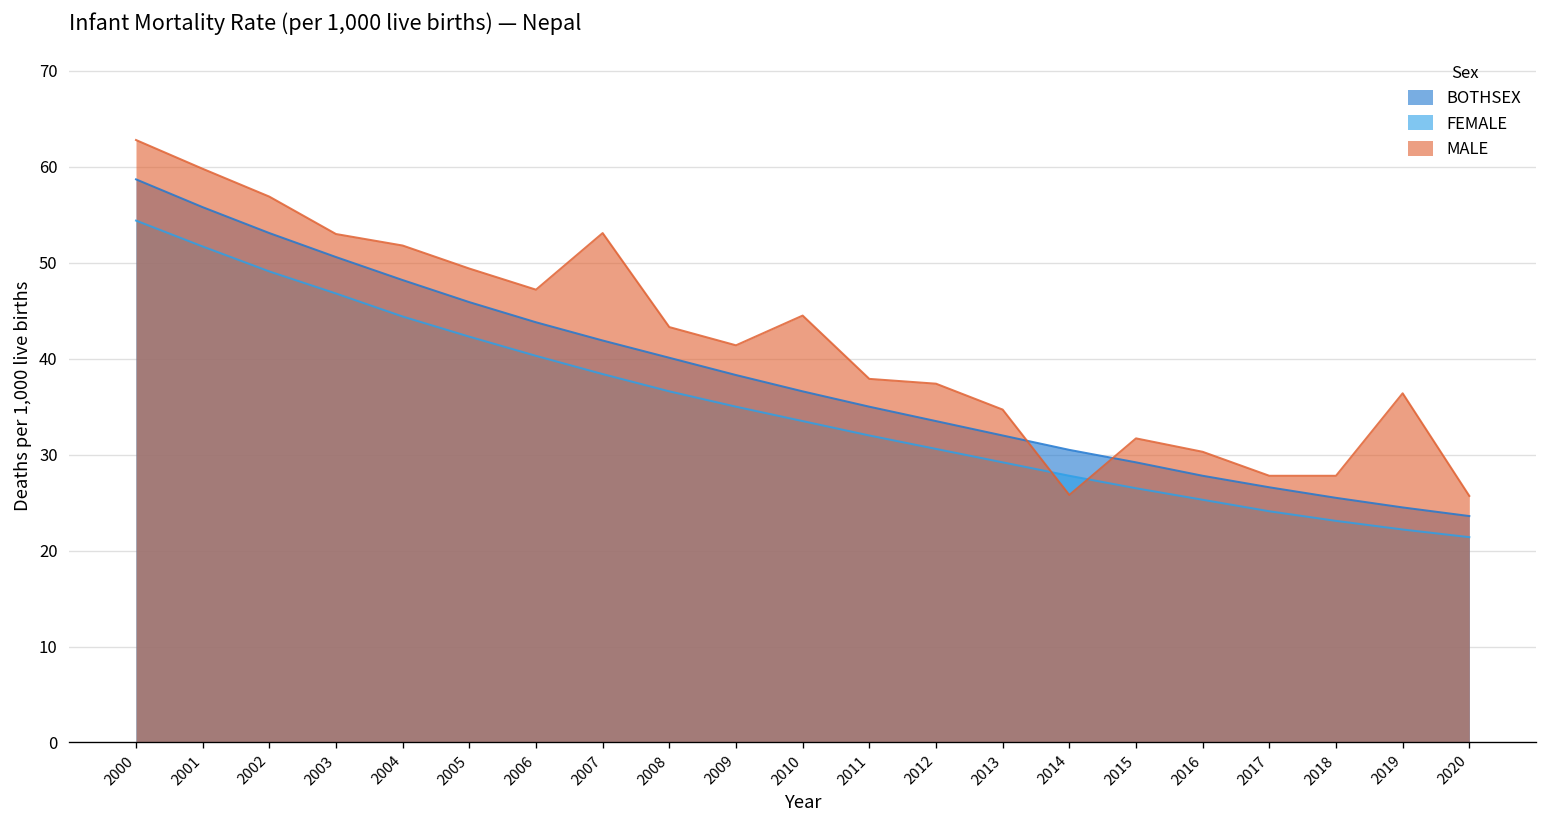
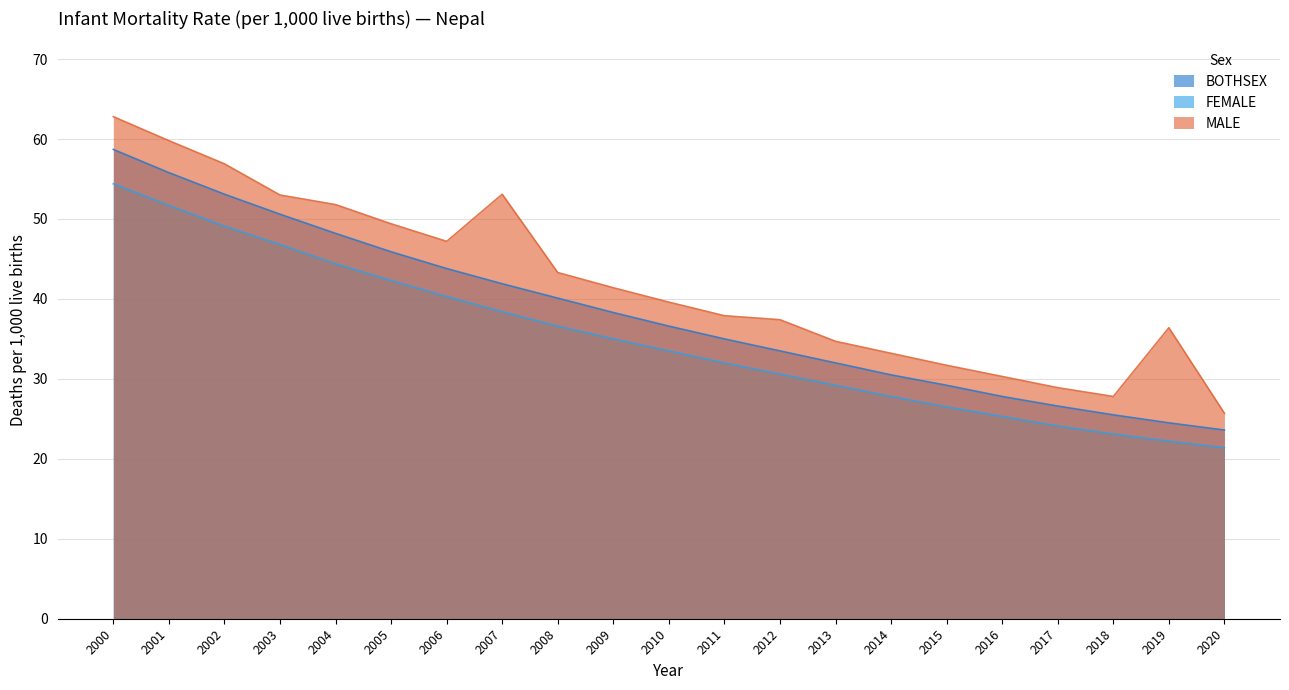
MALE, 2010: 45 -> 40
MALE, 2014: 26 -> 33
MALE, 2017: 28 -> 29
